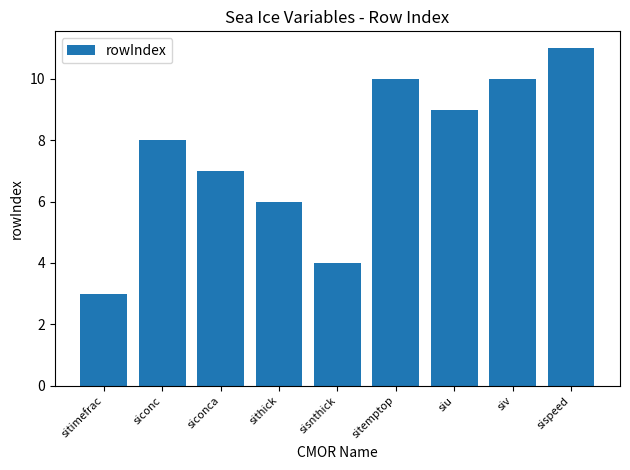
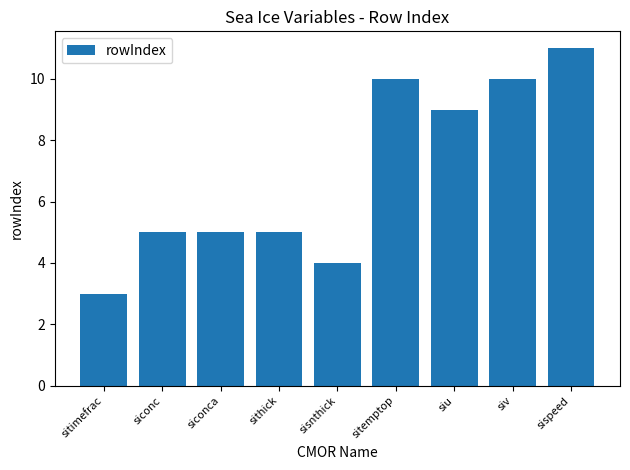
siconc: 8 -> 5
siconca: 7 -> 5
sithick: 6 -> 5
